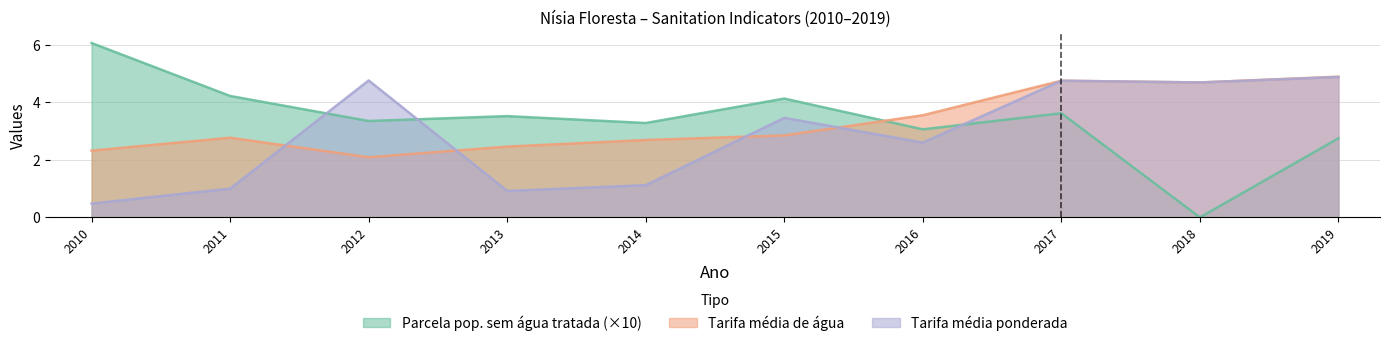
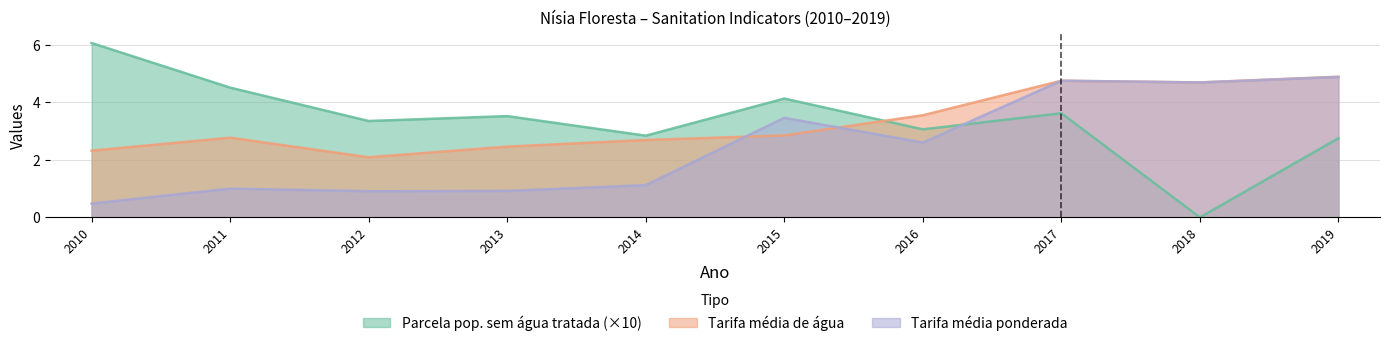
Parcela pop. sem água tratada (×10), 2011: 4.2 -> 4.5
Tarifa média ponderada, 2012: 4.8 -> 0.9
Parcela pop. sem água tratada (×10), 2014: 3.3 -> 2.8
